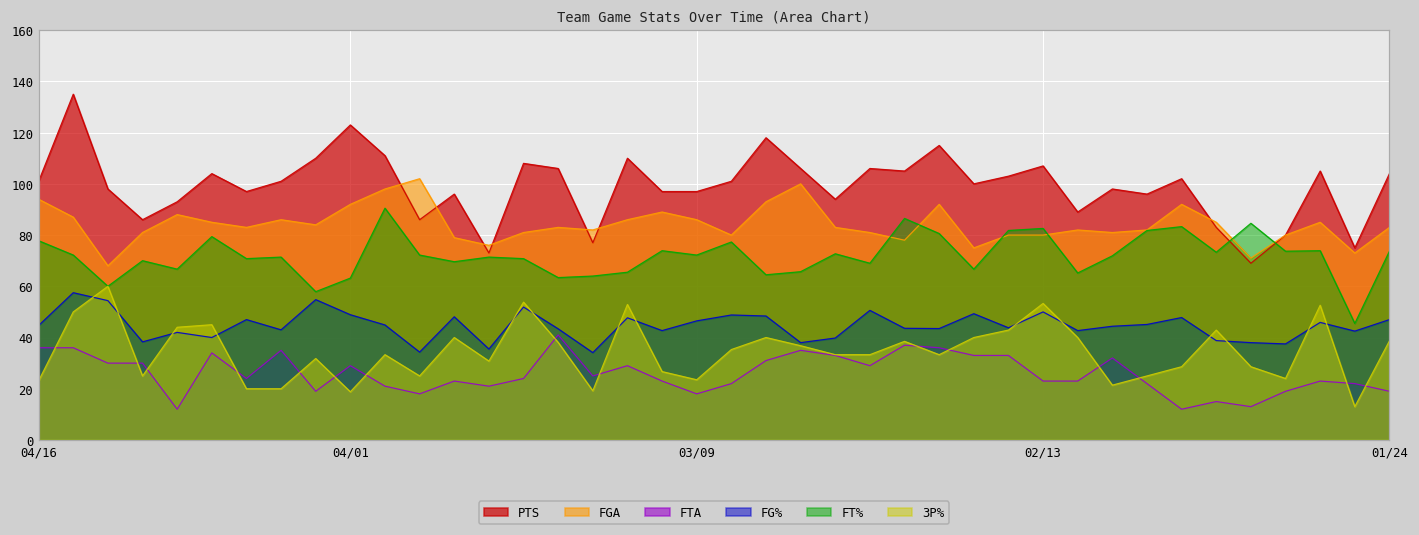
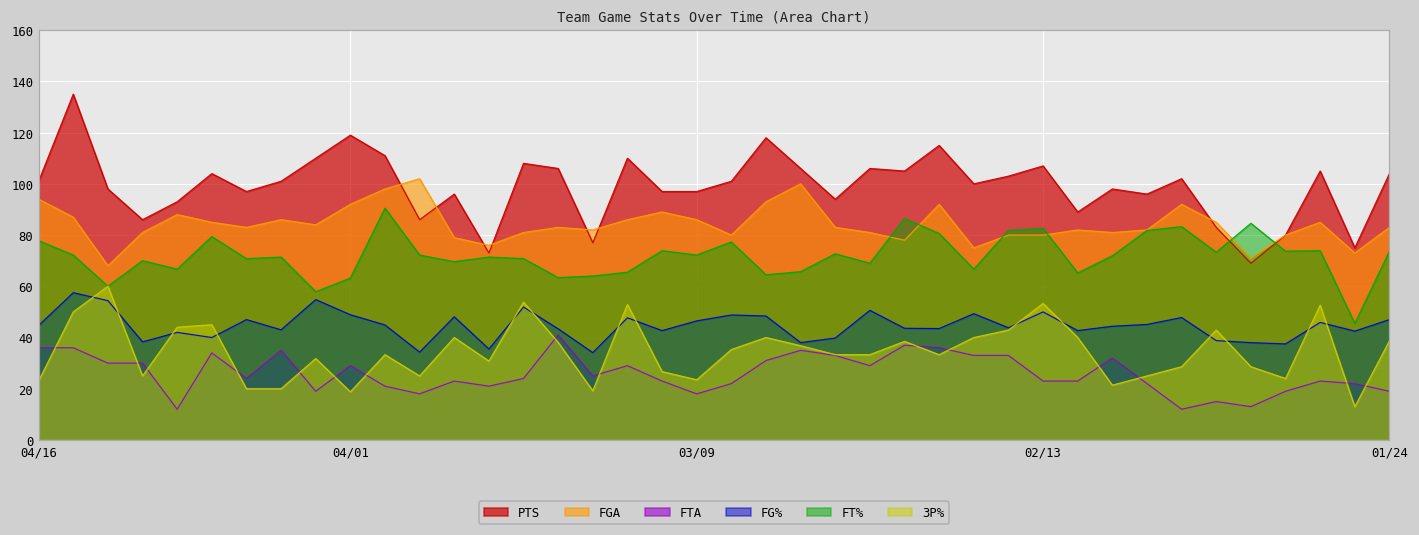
PTS, 04/01: 123 -> 119
